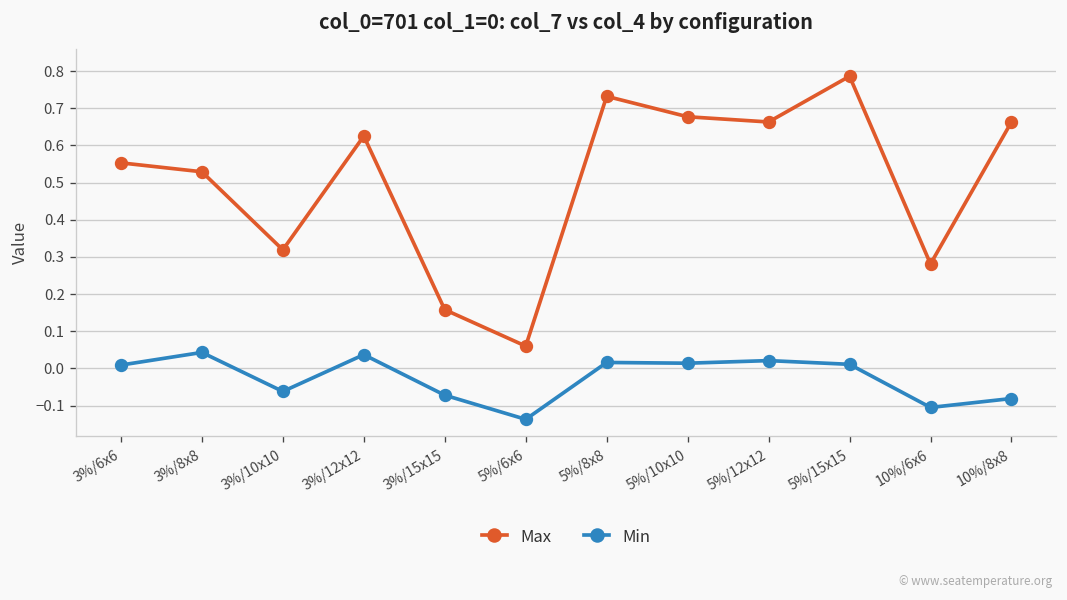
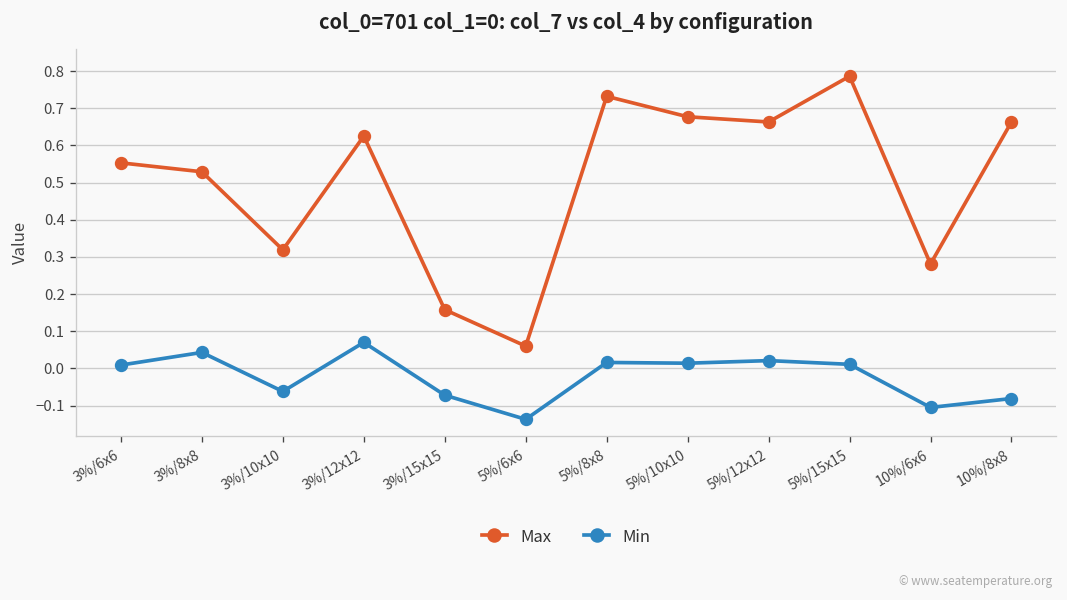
Min, 3%/12x12: 0.04 -> 0.07
